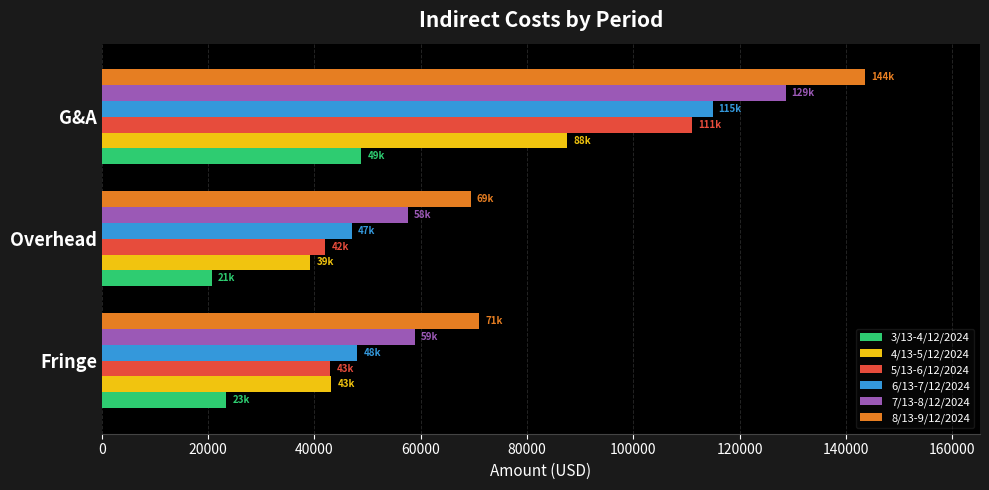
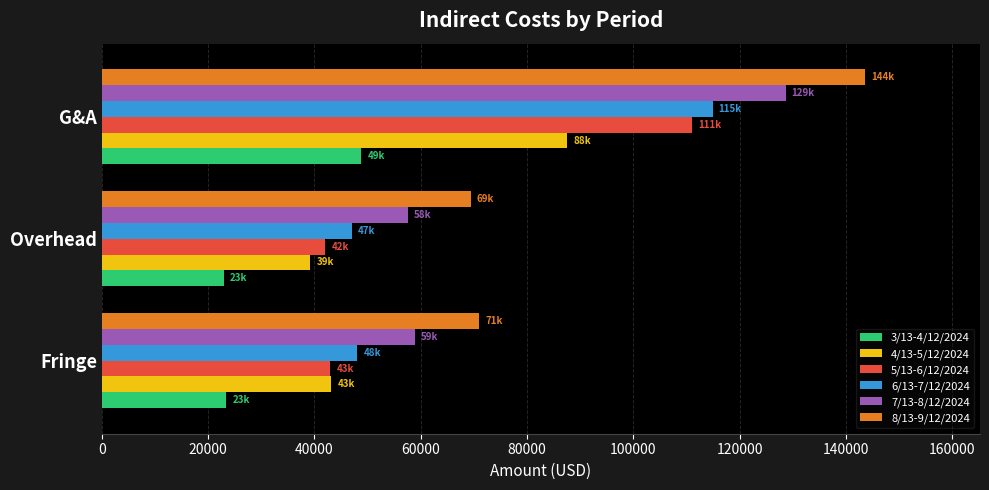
3/13-4/12/2024, Overhead: 21k -> 23k
